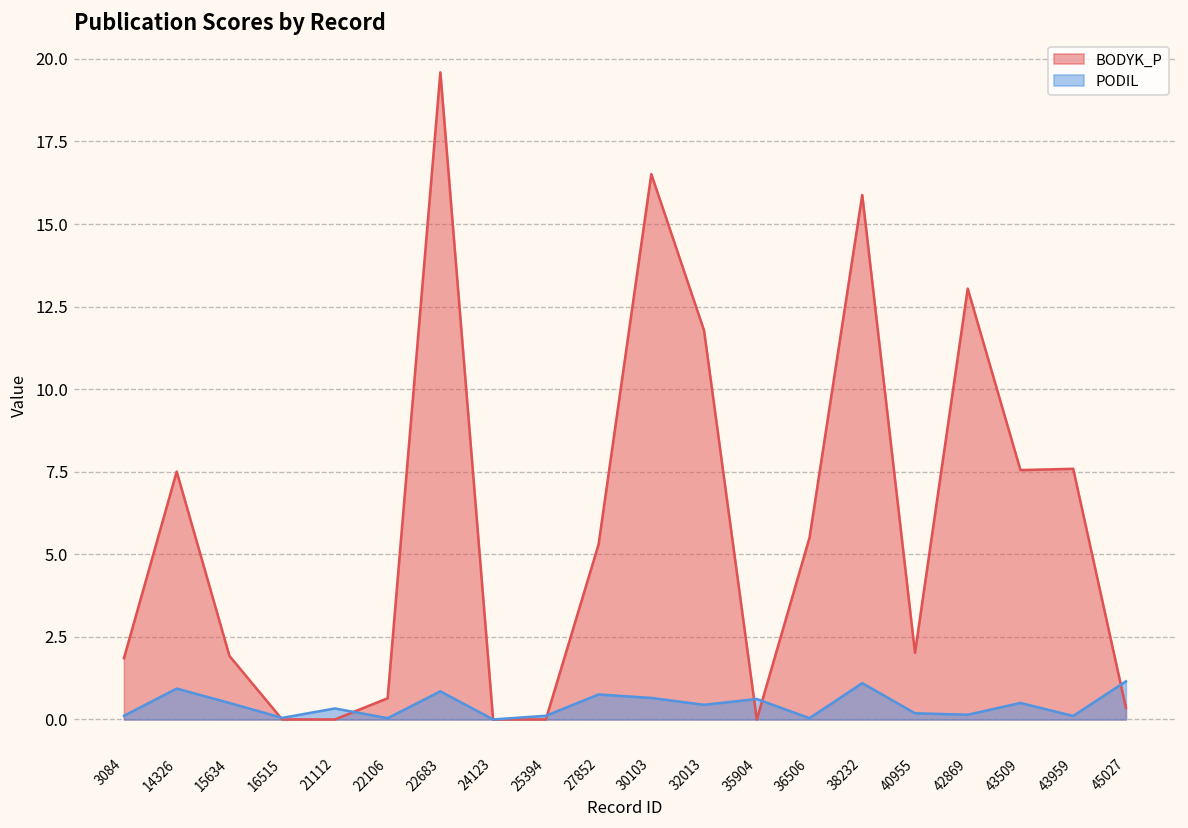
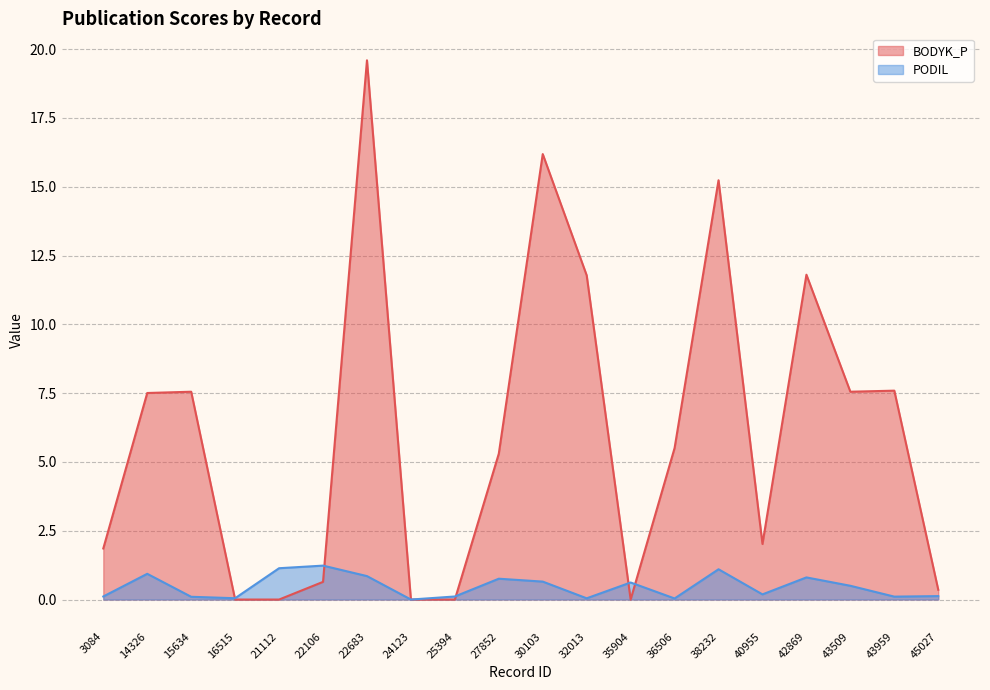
BODYK_P, 15634: 1.9 -> 7.6
PODIL, 15634: 0.5 -> 0.1
PODIL, 21112: 0.3 -> 1.1
PODIL, 22106: 0.0 -> 1.2
BODYK_P, 30103: 16.5 -> 16.2
PODIL, 32013: 0.4 -> 0.0
BODYK_P, 38232: 15.9 -> 15.2
BODYK_P, 42869: 13.0 -> 11.8
PODIL, 42869: 0.1 -> 0.8
PODIL, 45027: 1.2 -> 0.1
